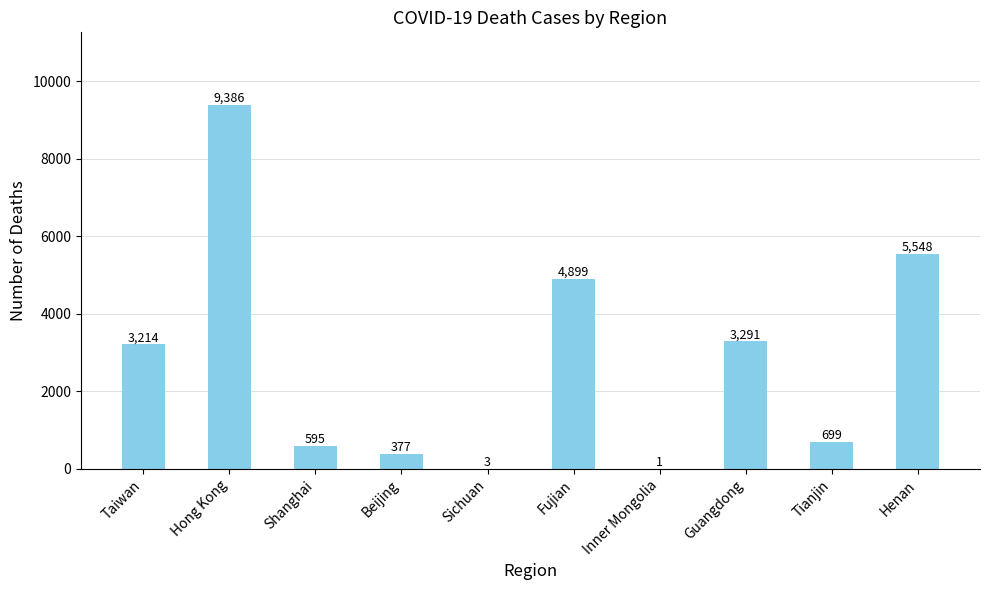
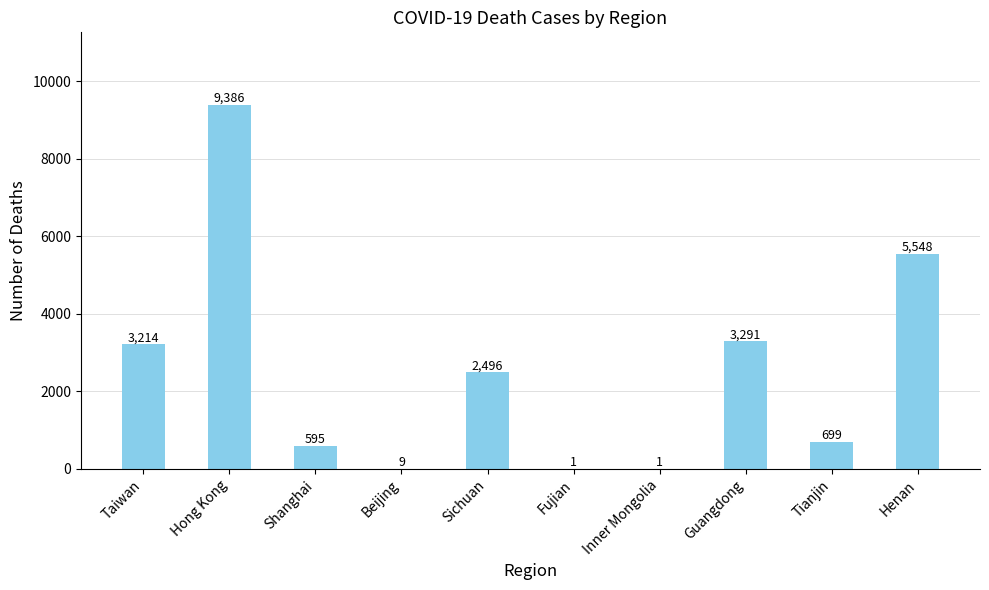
Beijing: 377 -> 9
Sichuan: 3 -> 2,496
Fujian: 4,899 -> 1
